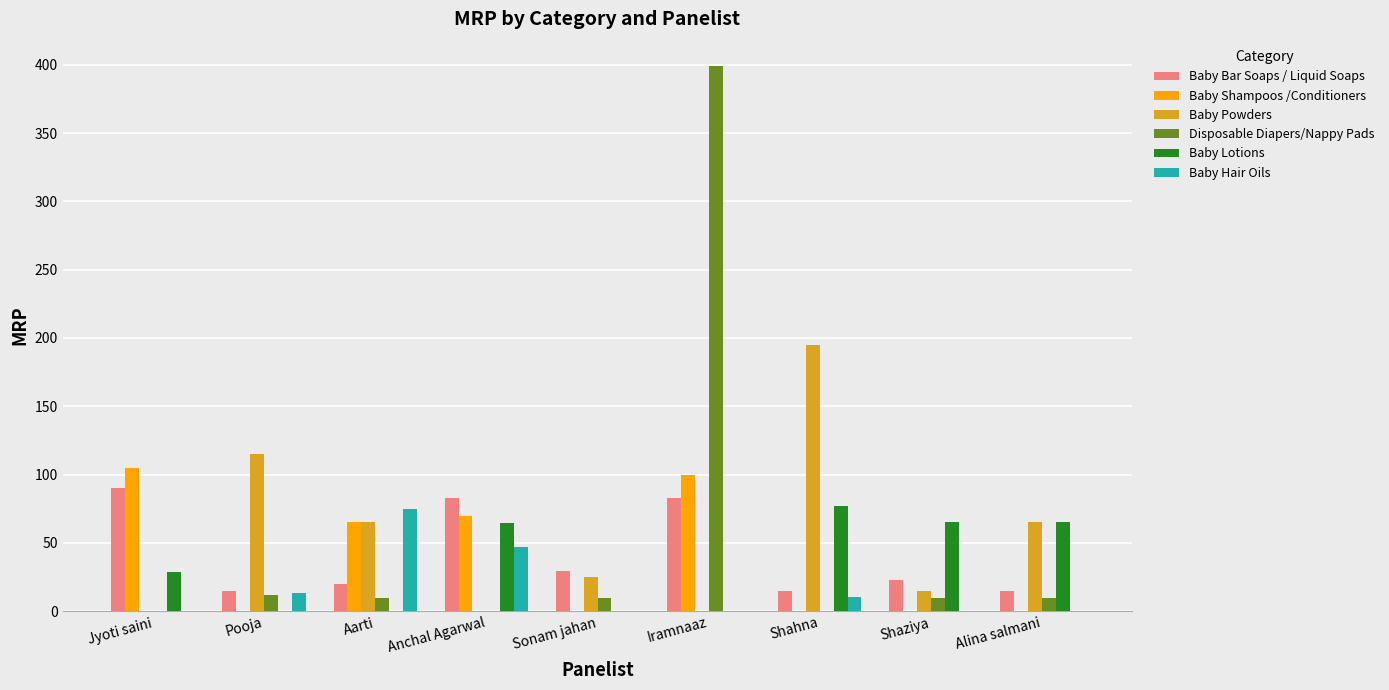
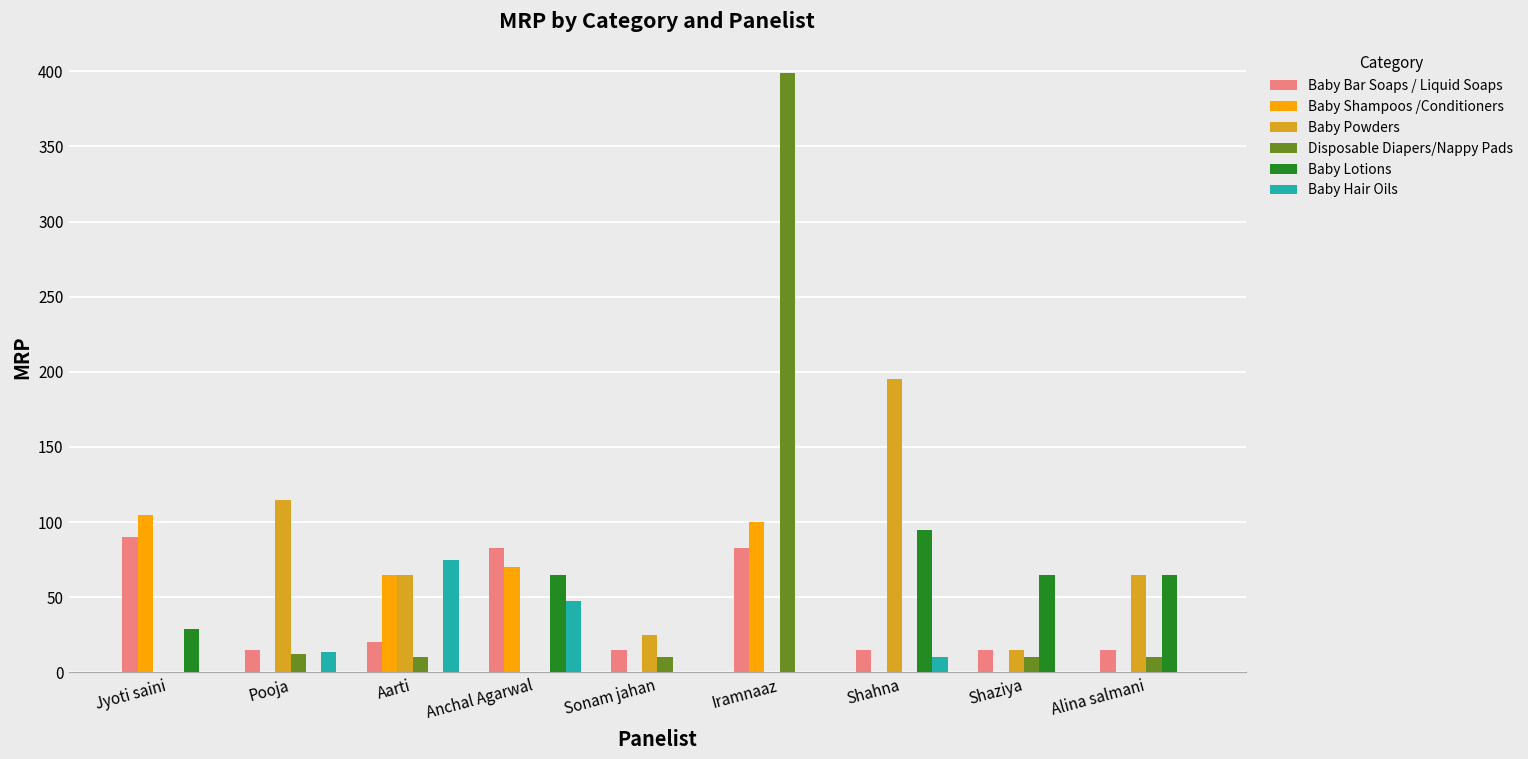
Baby Bar Soaps / Liquid Soaps, Sonam jahan: 29 -> 15
Baby Lotions, Shahna: 77 -> 95
Baby Bar Soaps / Liquid Soaps, Shaziya: 23 -> 15
